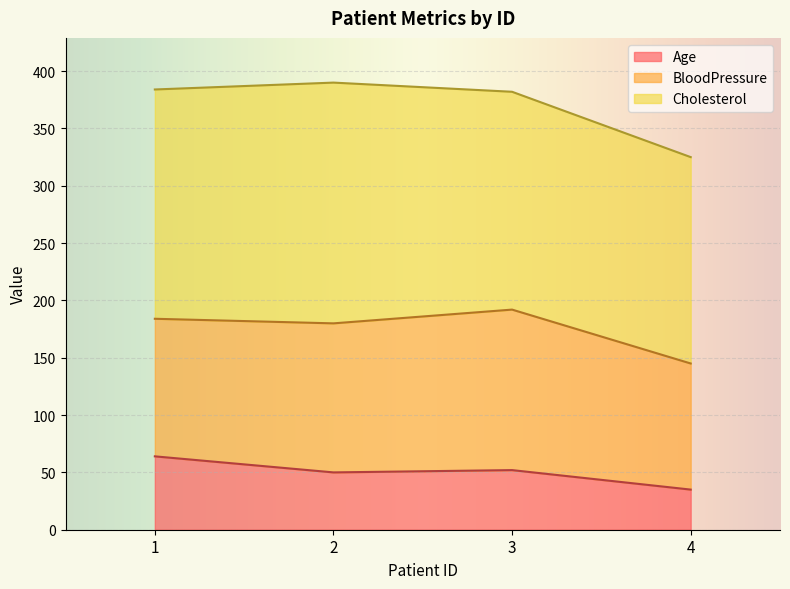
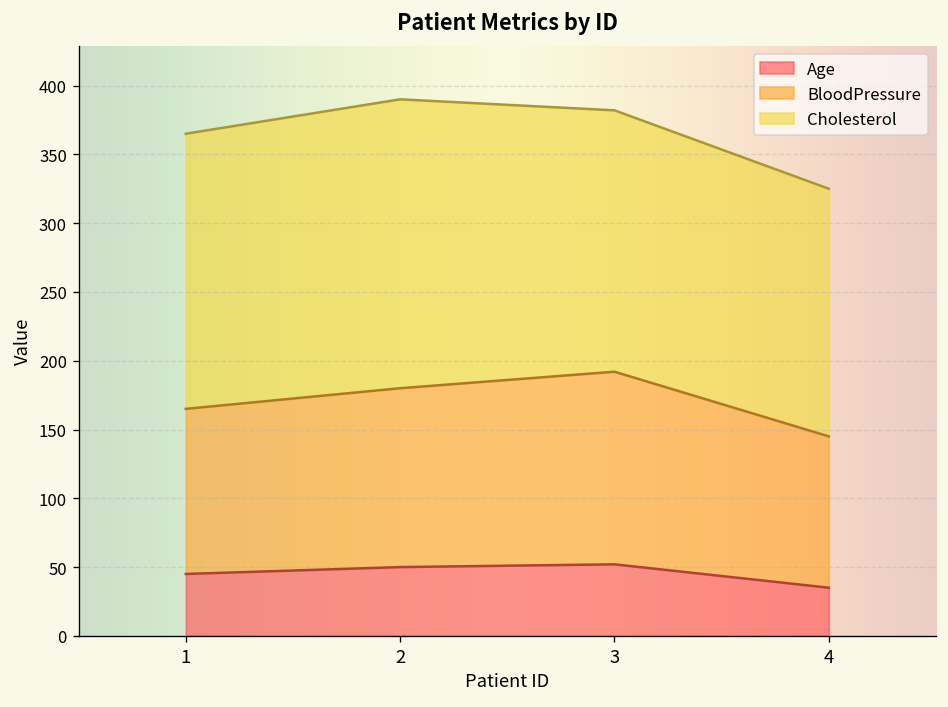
Age, 1: 64 -> 45
